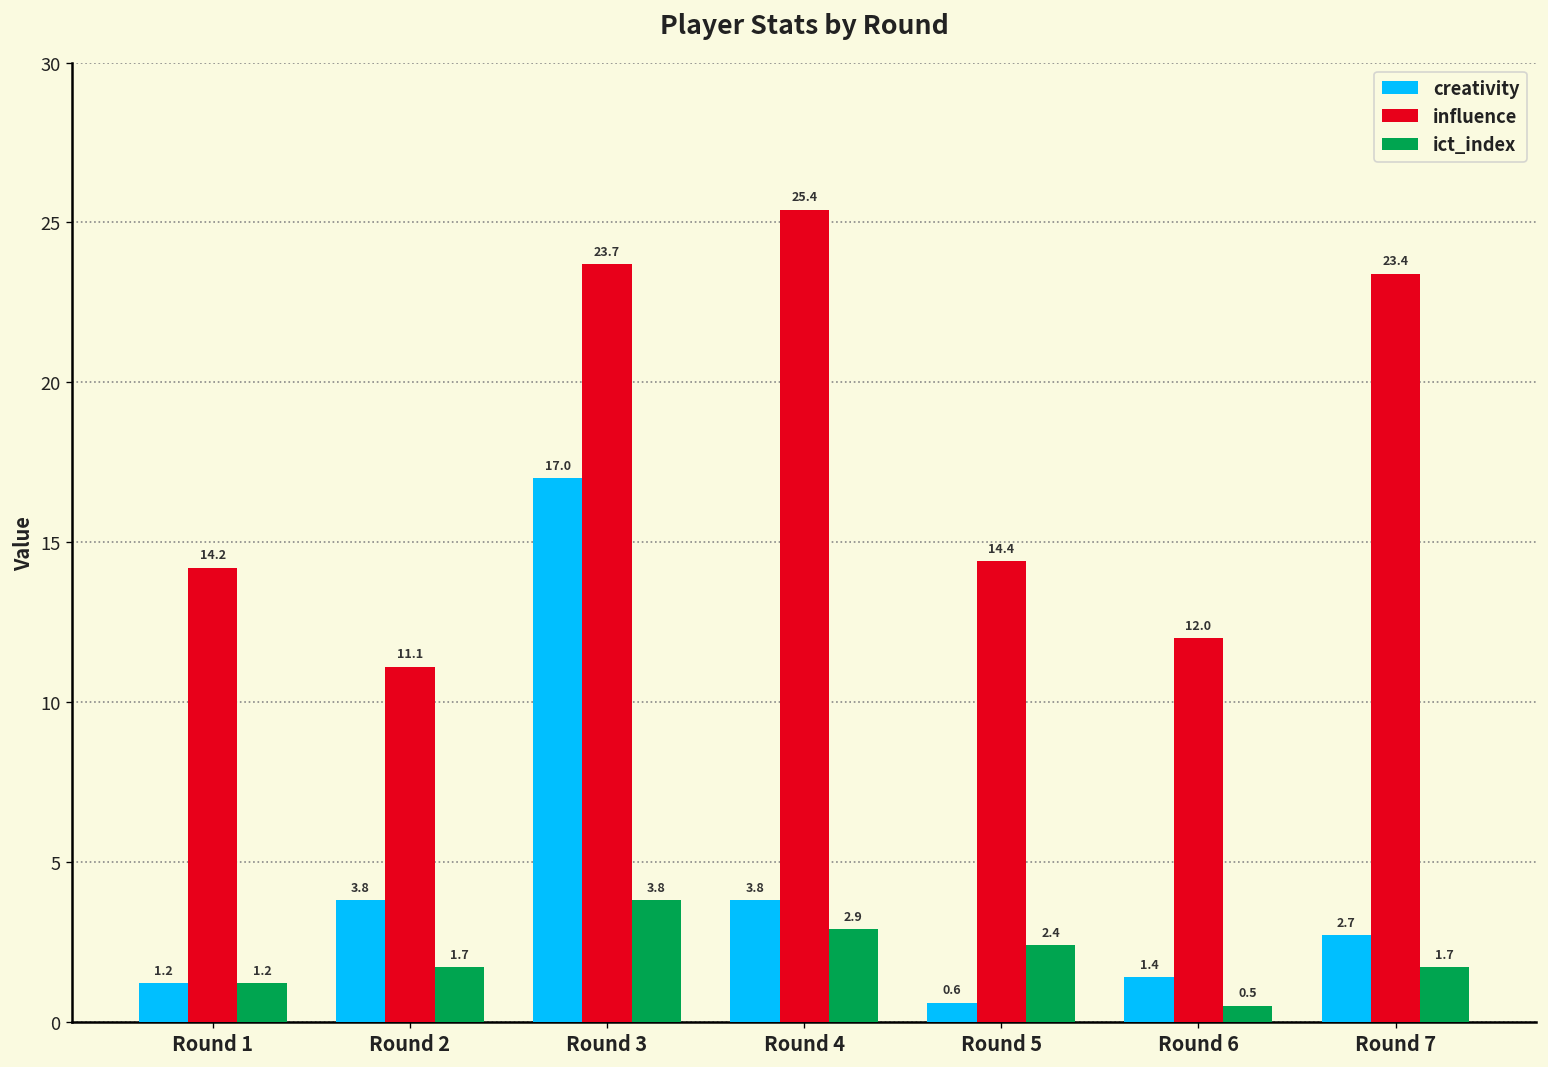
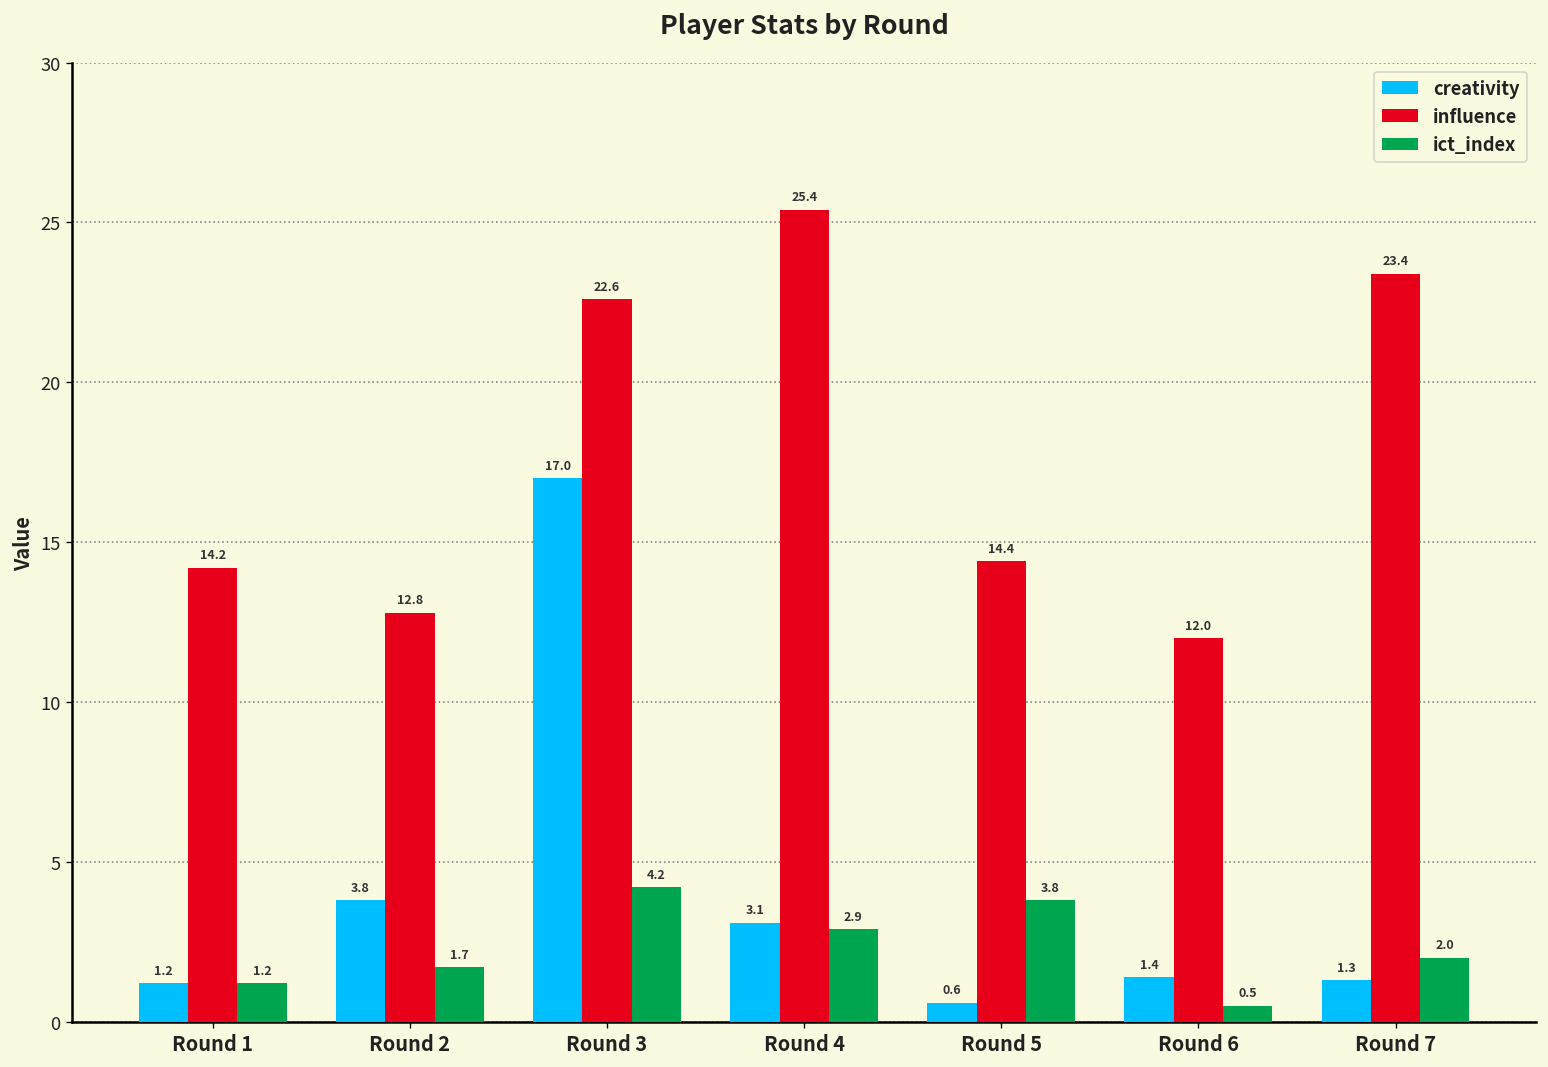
influence, Round 2: 11.1 -> 12.8
influence, Round 3: 23.7 -> 22.6
ict_index, Round 3: 3.8 -> 4.2
creativity, Round 4: 3.8 -> 3.1
ict_index, Round 5: 2.4 -> 3.8
creativity, Round 7: 2.7 -> 1.3
ict_index, Round 7: 1.7 -> 2.0
